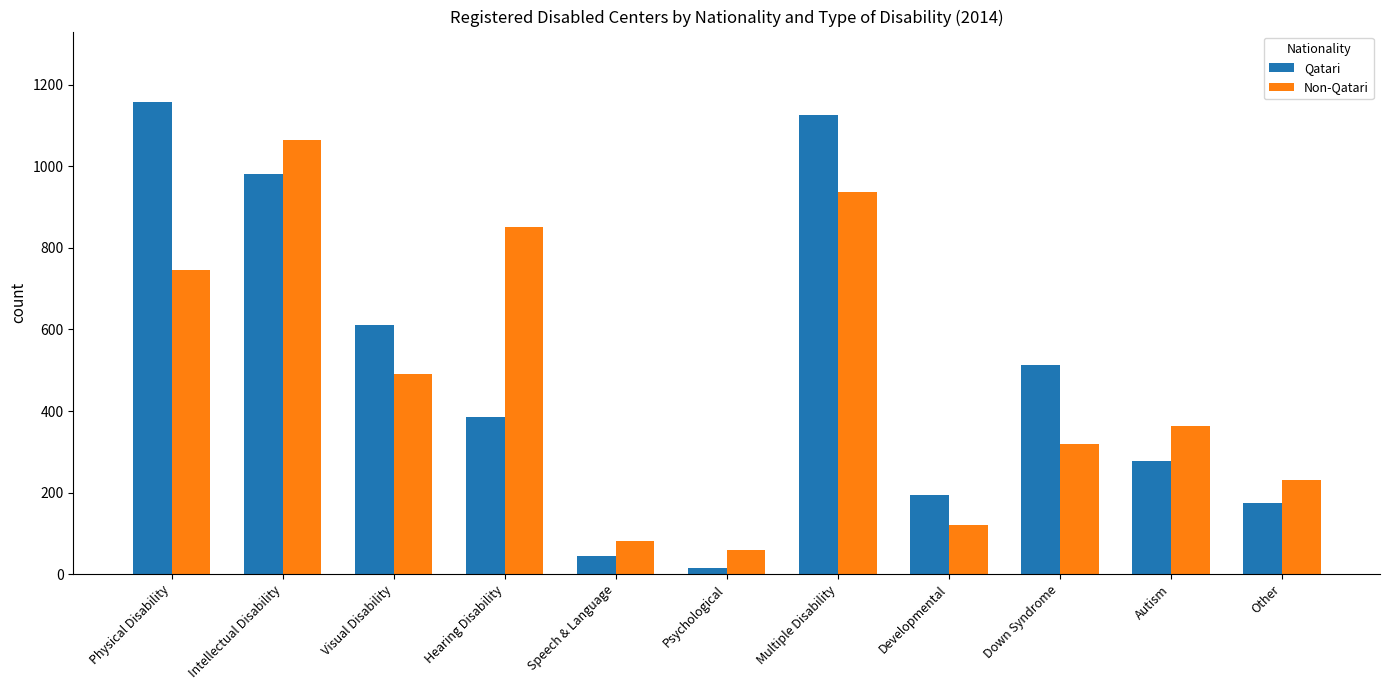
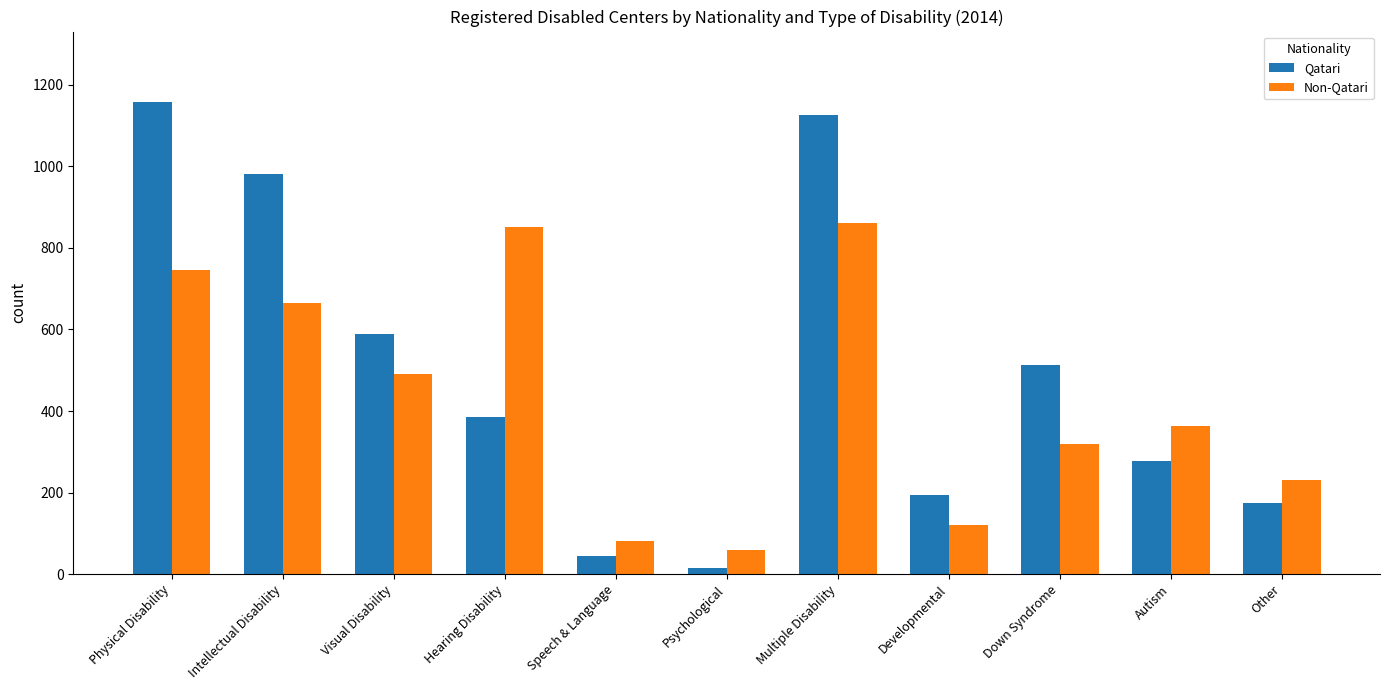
Non-Qatari, Intellectual Disability: 1060 -> 660
Qatari, Visual Disability: 610 -> 590
Non-Qatari, Multiple Disability: 940 -> 860
